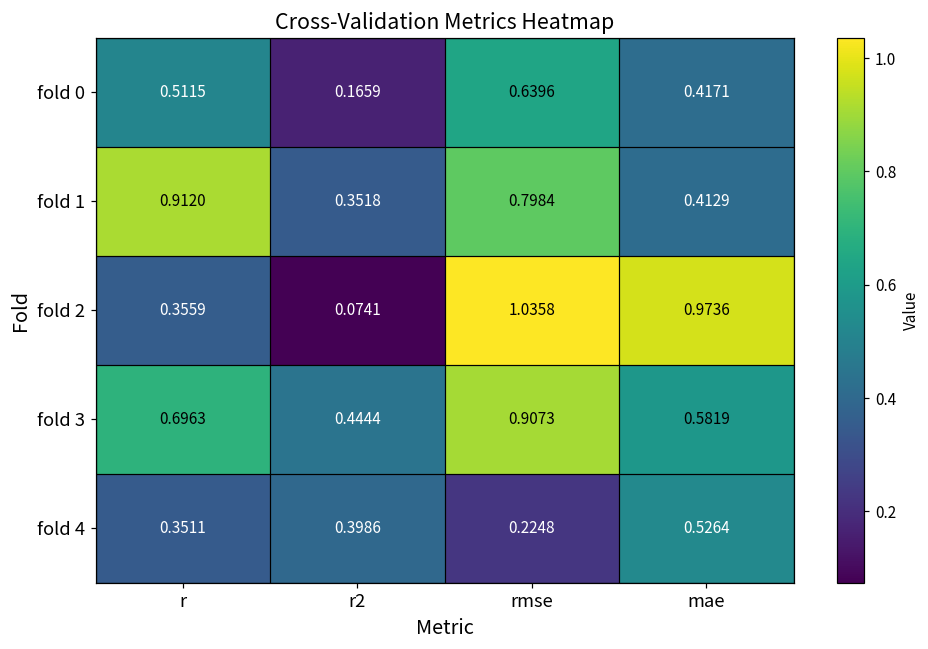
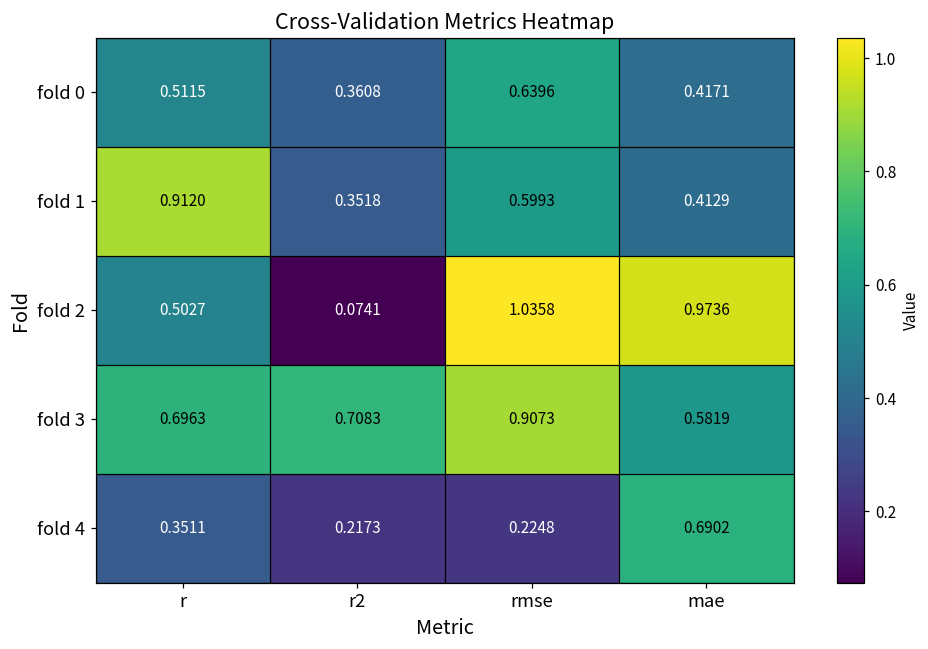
fold 0, r2: 0.1659 -> 0.3608
fold 1, rmse: 0.7984 -> 0.5993
fold 2, r: 0.3559 -> 0.5027
fold 3, r2: 0.4444 -> 0.7083
fold 4, r2: 0.3986 -> 0.2173
fold 4, mae: 0.5264 -> 0.6902
